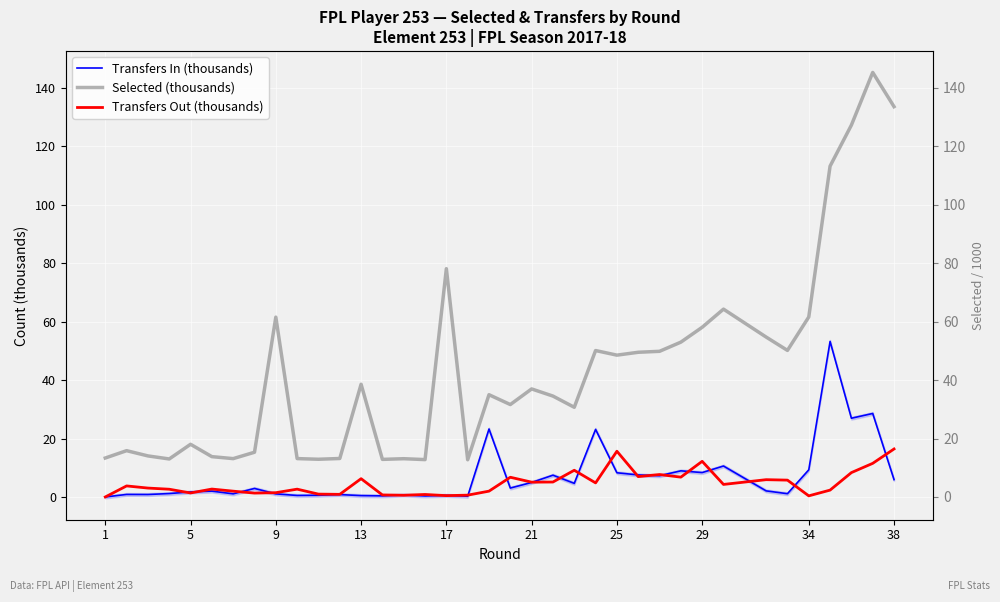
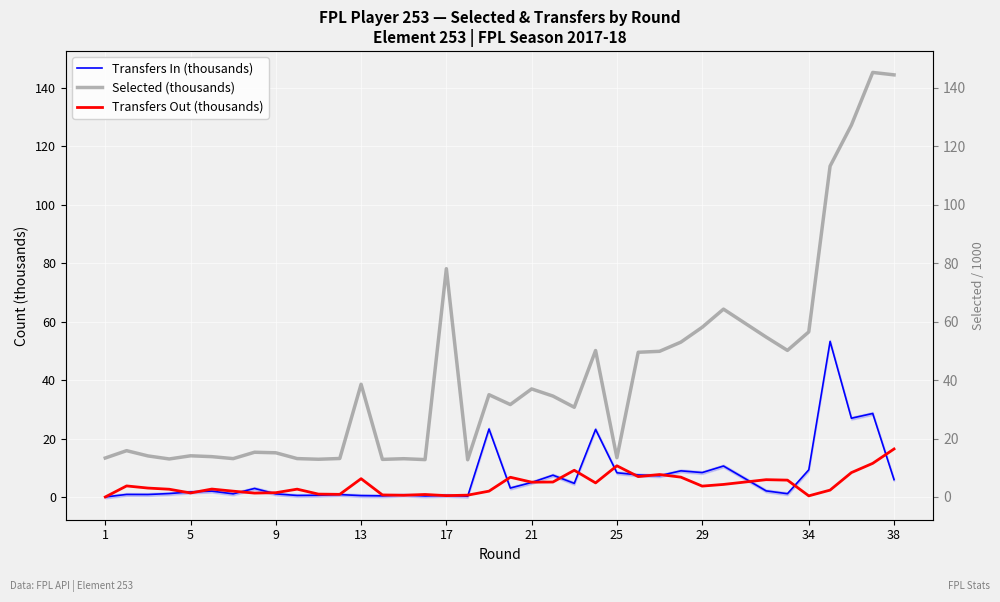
Selected (thousands), 5: 18 -> 14
Selected (thousands), 9: 62 -> 15
Selected (thousands), 25: 49 -> 13
Transfers Out (thousands), 25: 16 -> 11
Transfers Out (thousands), 29: 12 -> 4
Selected (thousands), 34: 62 -> 56
Selected (thousands), 38: 134 -> 144
